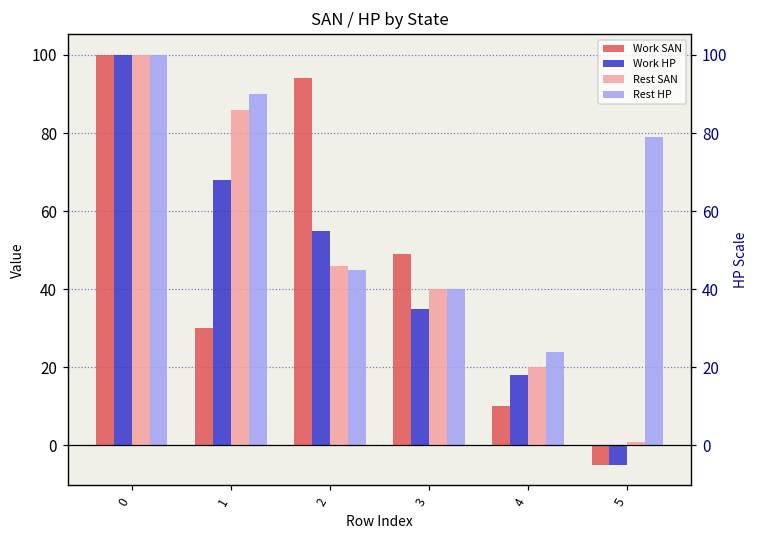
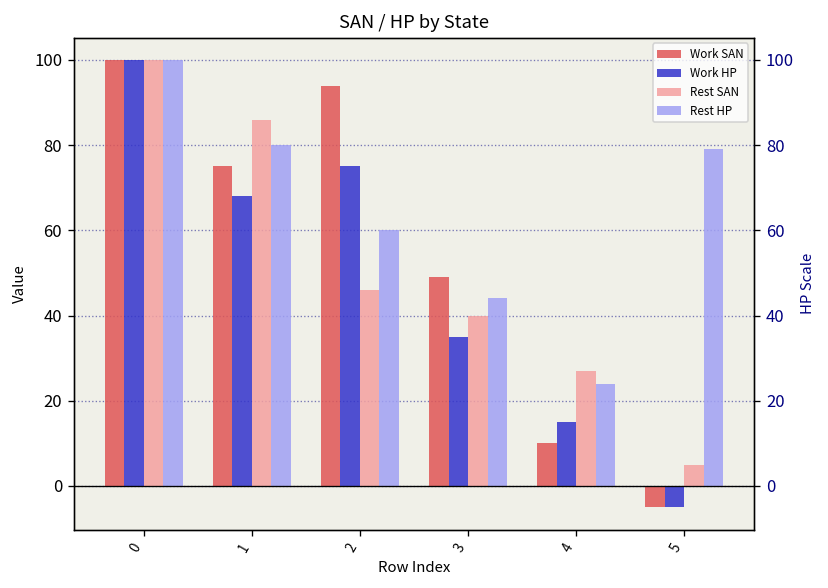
Work SAN, 1: 30 -> 75
Rest HP, 1: 90 -> 80
Work HP, 2: 55 -> 75
Rest HP, 2: 45 -> 60
Rest HP, 3: 40 -> 44
Work HP, 4: 18 -> 15
Rest SAN, 4: 20 -> 27
Rest SAN, 5: 1 -> 5
